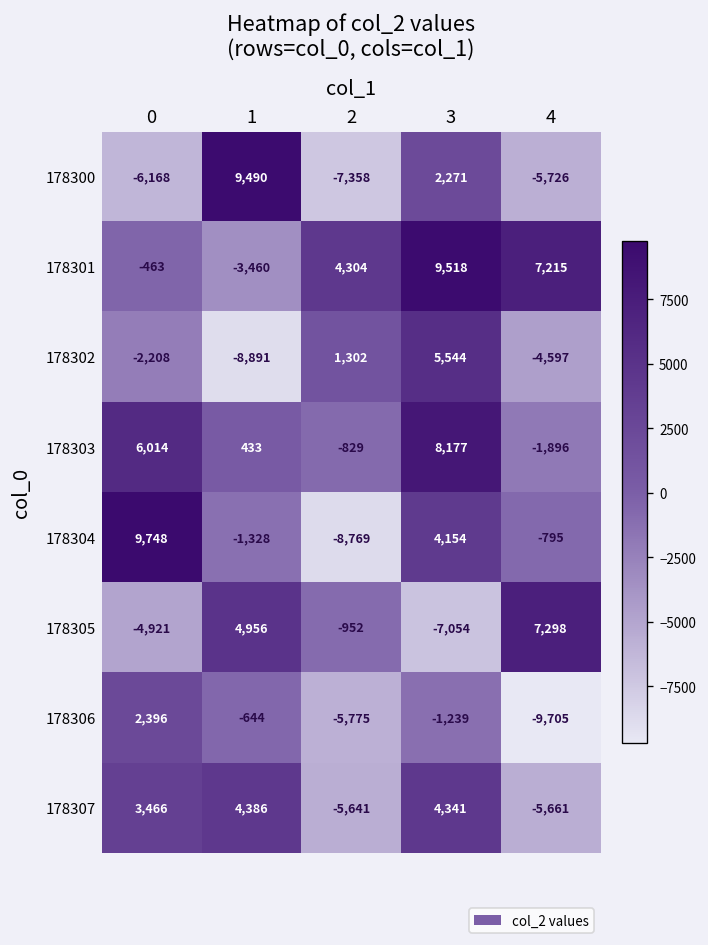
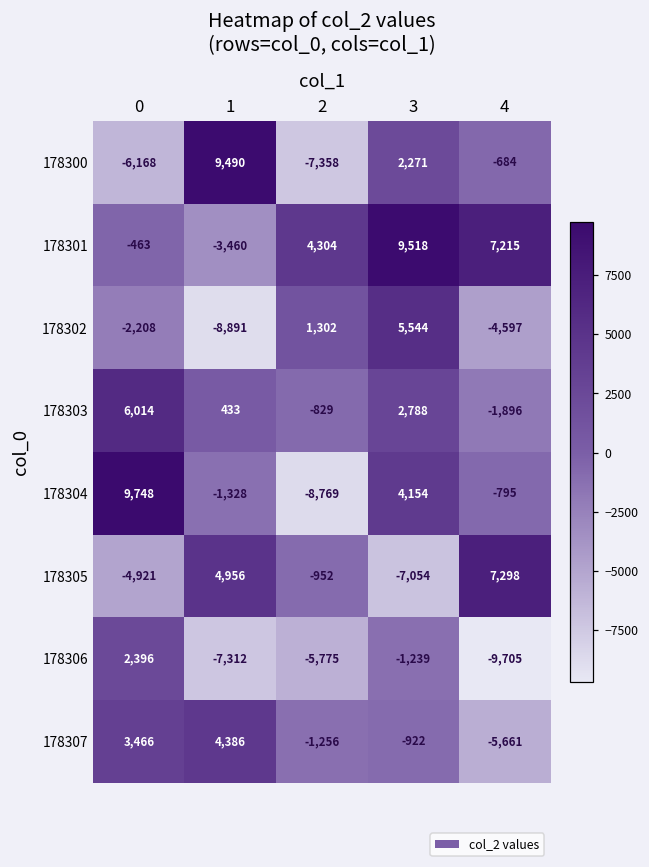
178300, 4: -5,726 -> -684
178303, 3: 8,177 -> 2,788
178306, 1: -644 -> -7,312
178307, 2: -5,641 -> -1,256
178307, 3: 4,341 -> -922
